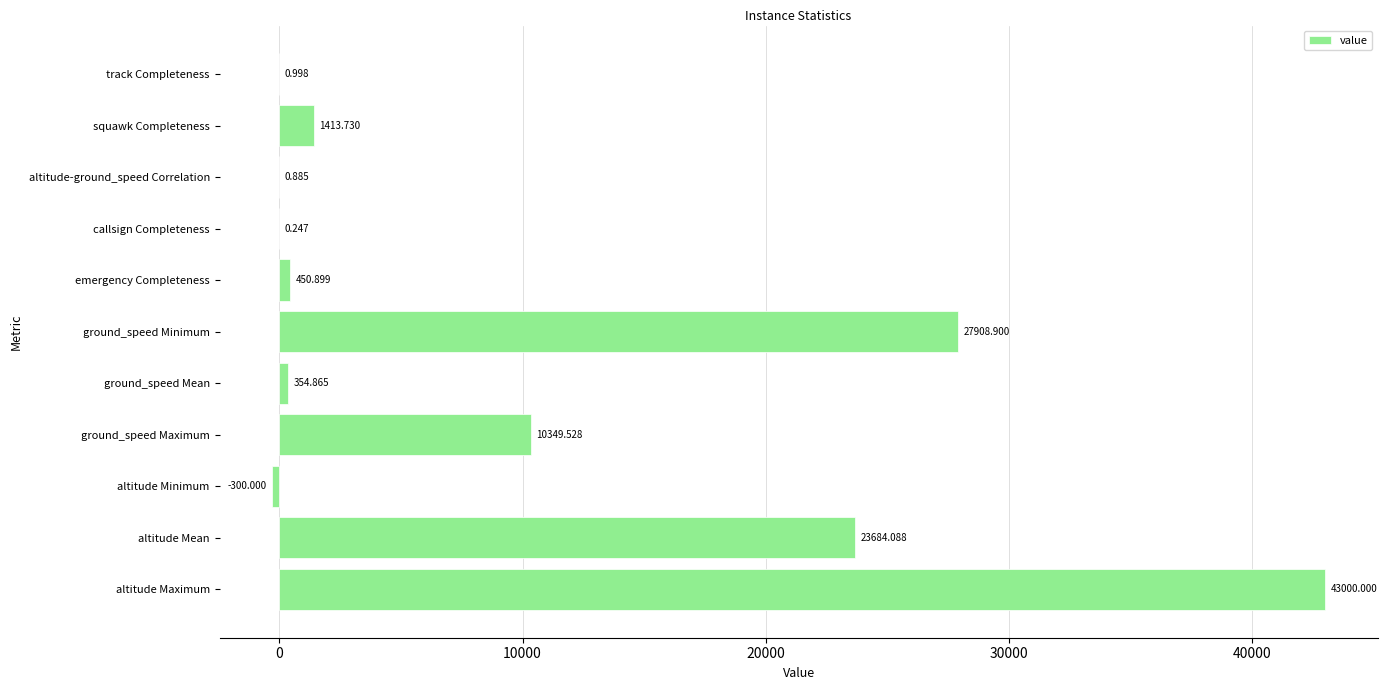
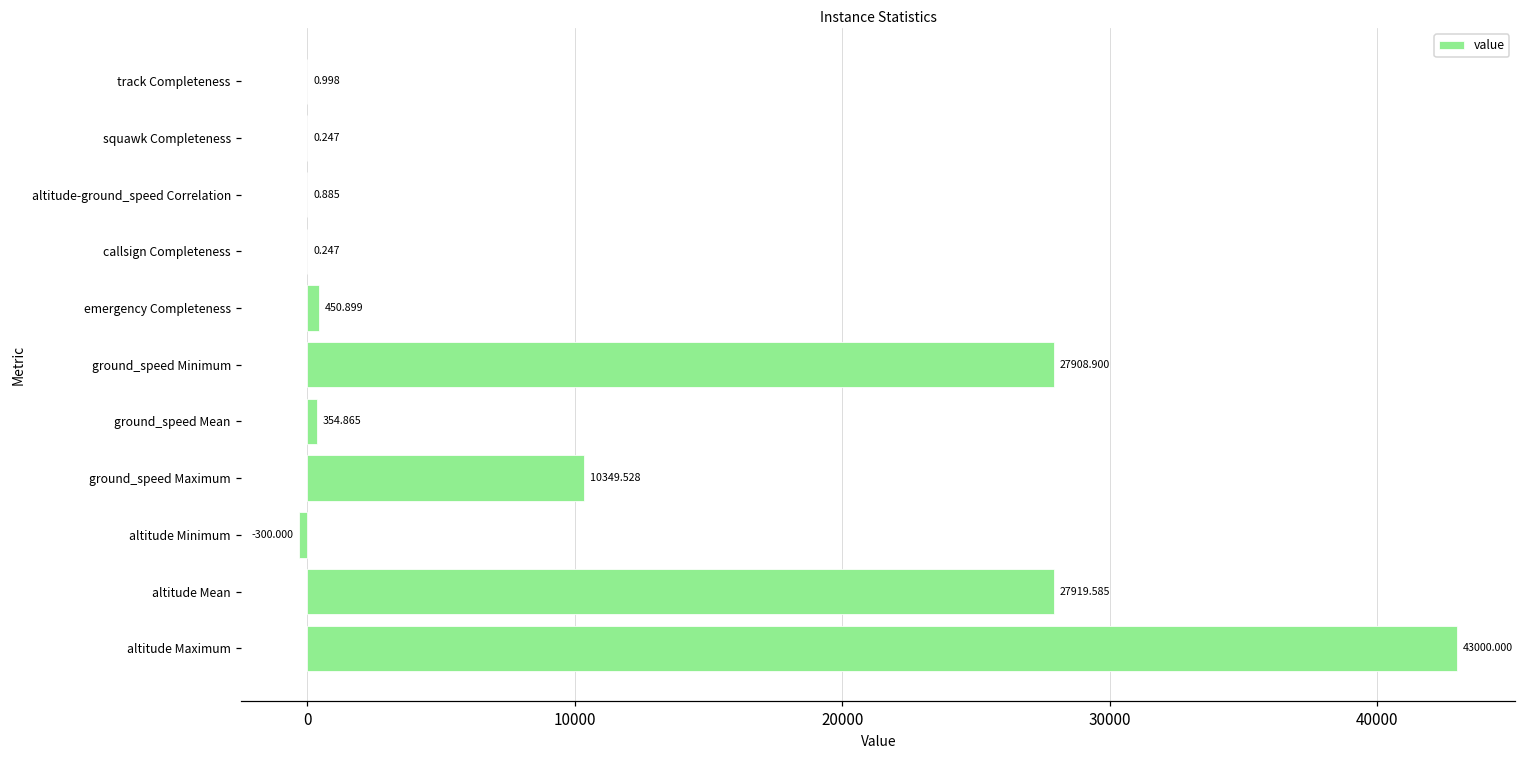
squawk Completeness: 1413.730 -> 0.247
altitude Mean: 23684.088 -> 27919.585
